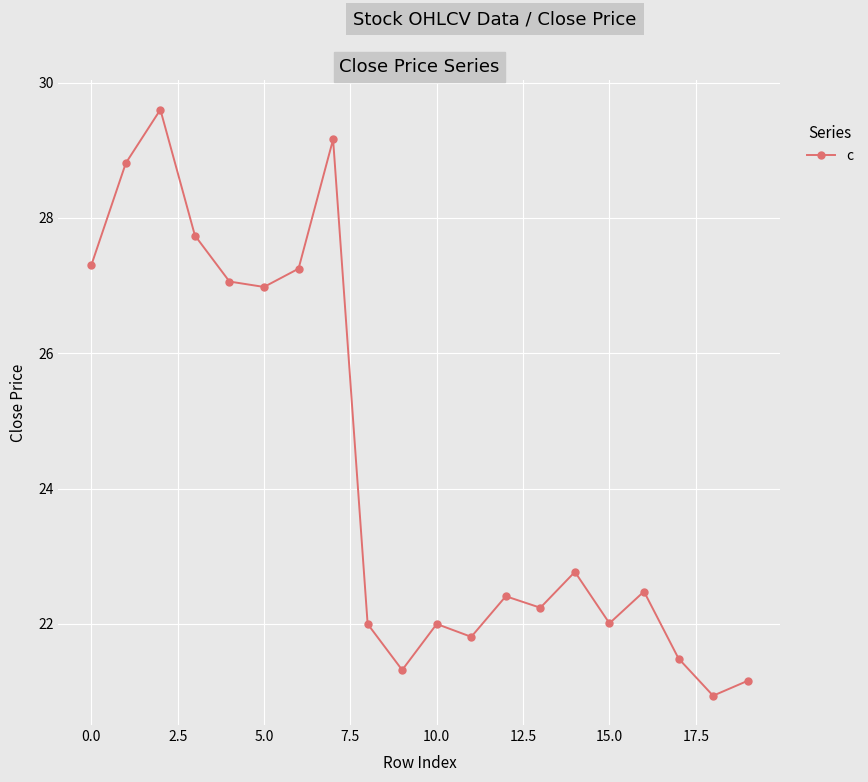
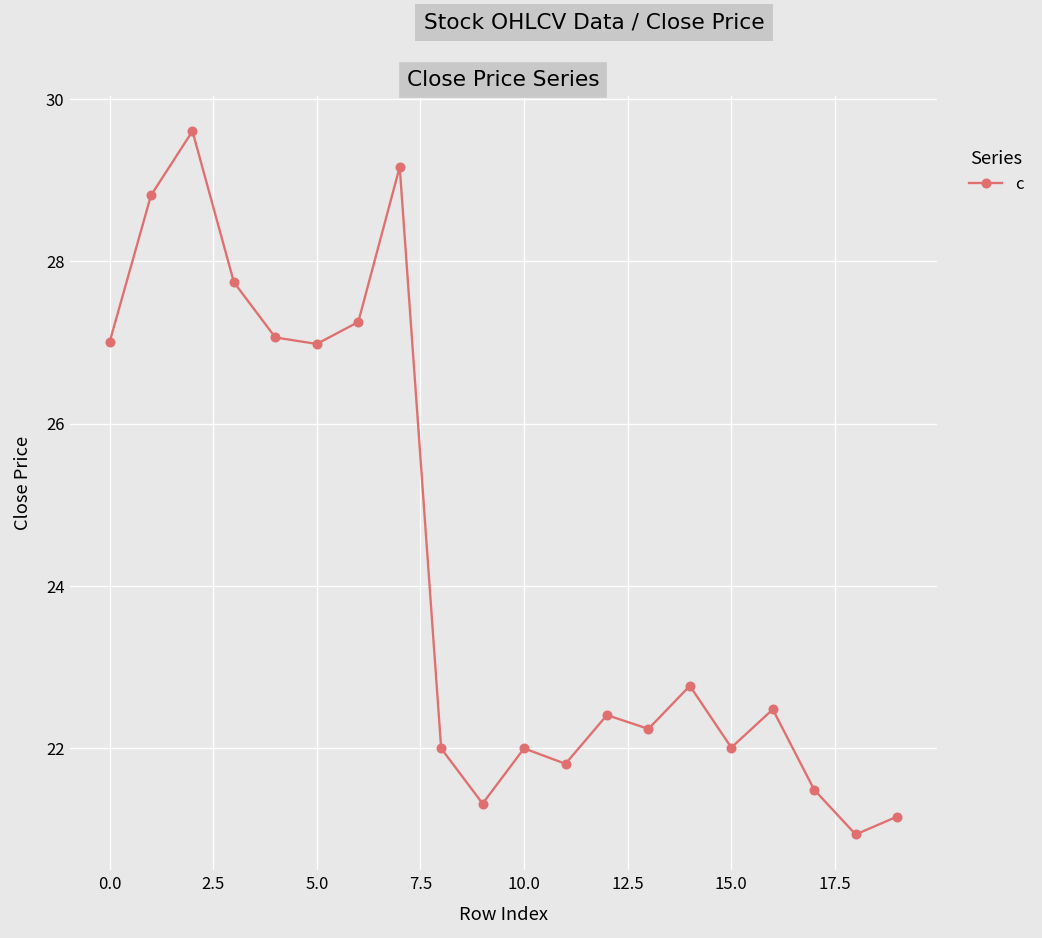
0.0: 27.3 -> 27.0
